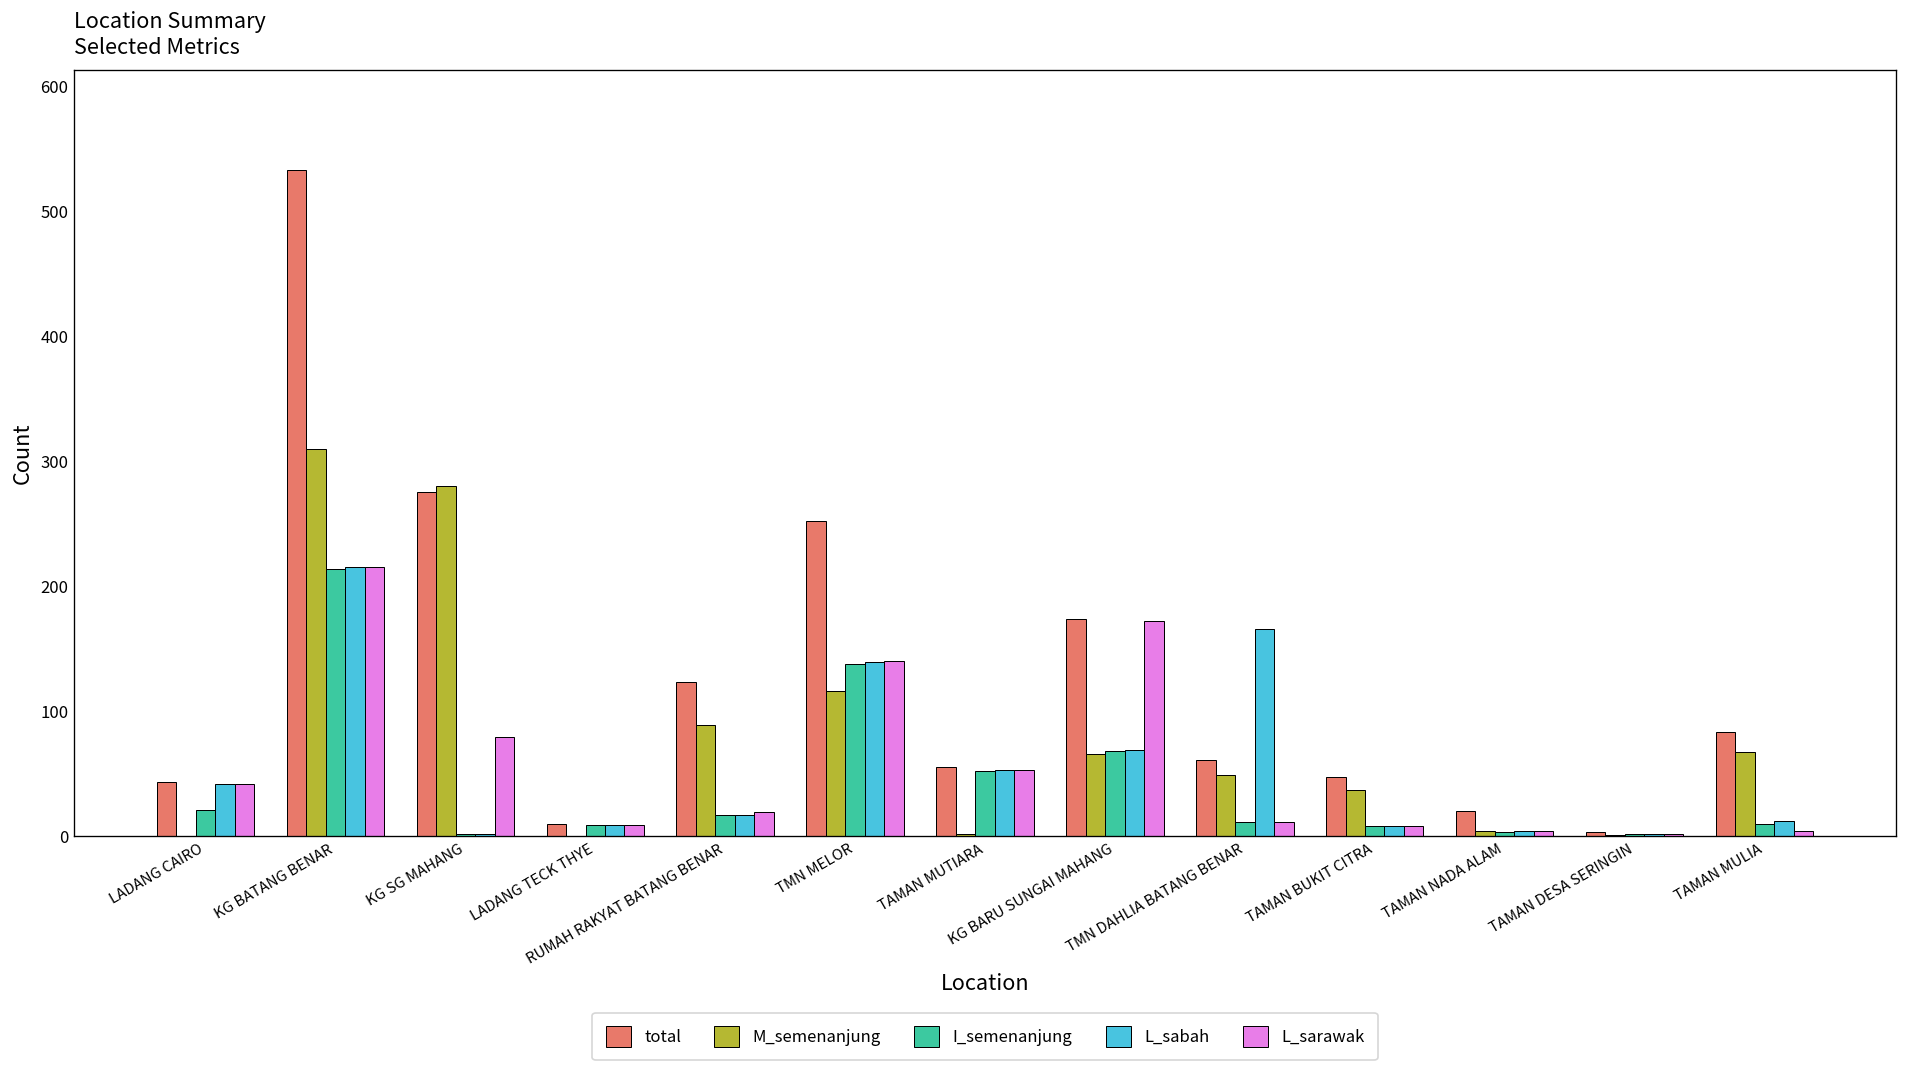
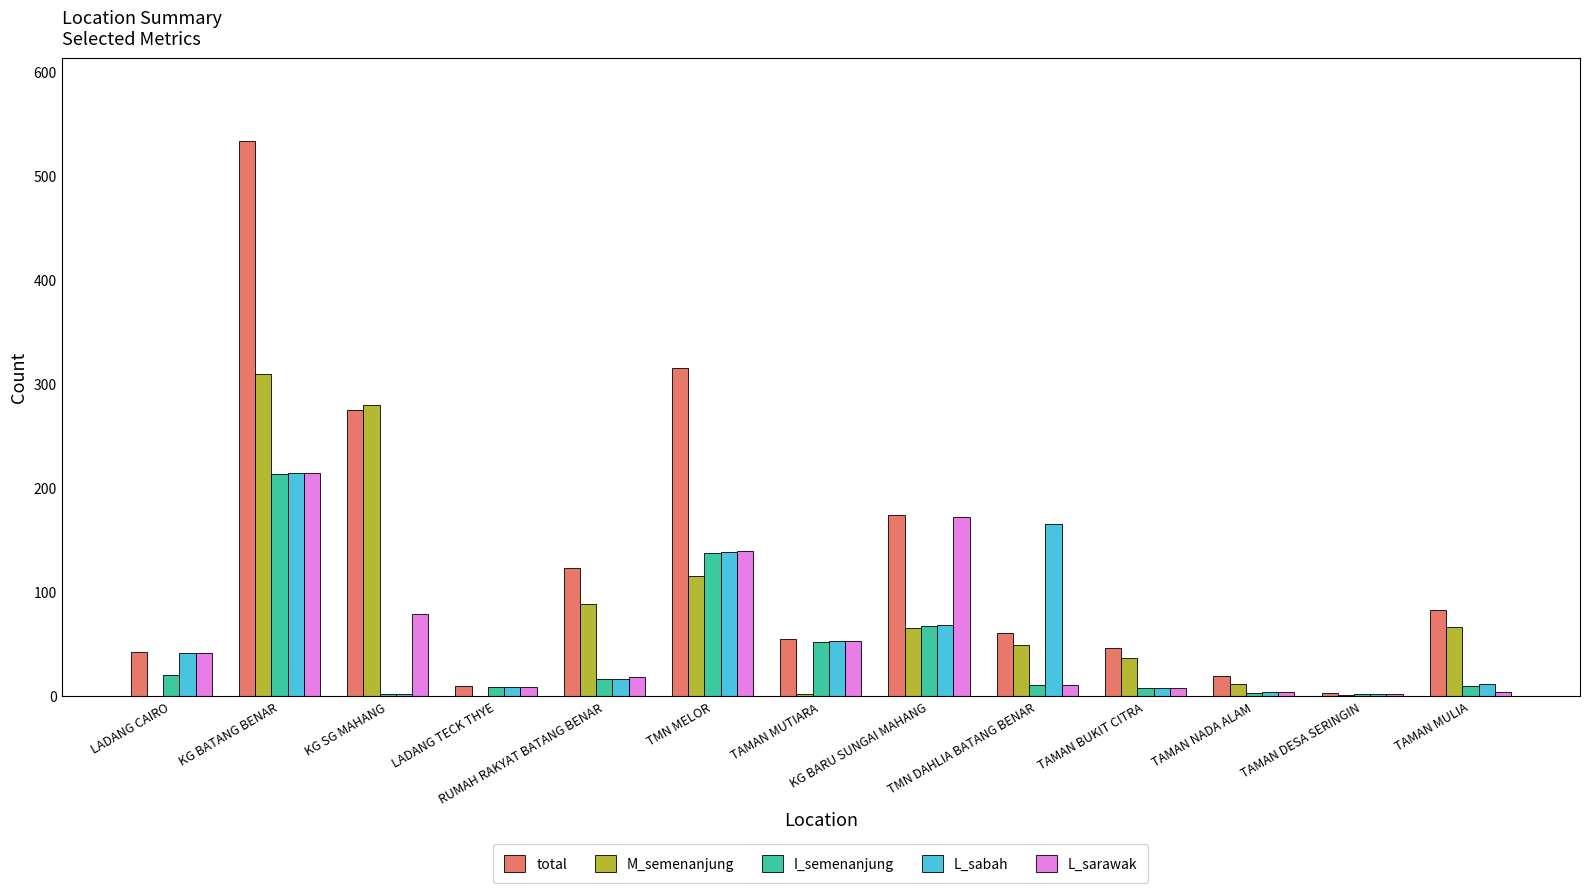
total, TMN MELOR: 252 -> 315
M_semenanjung, TAMAN NADA ALAM: 4 -> 12
